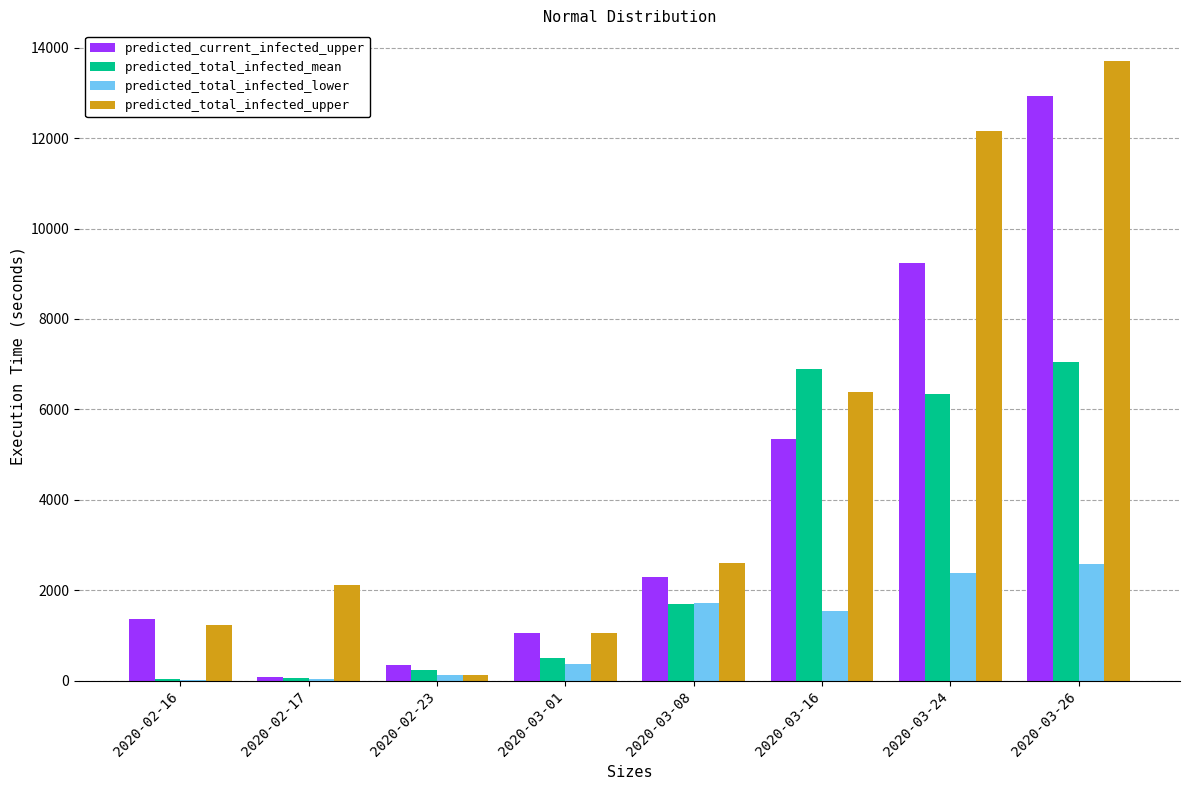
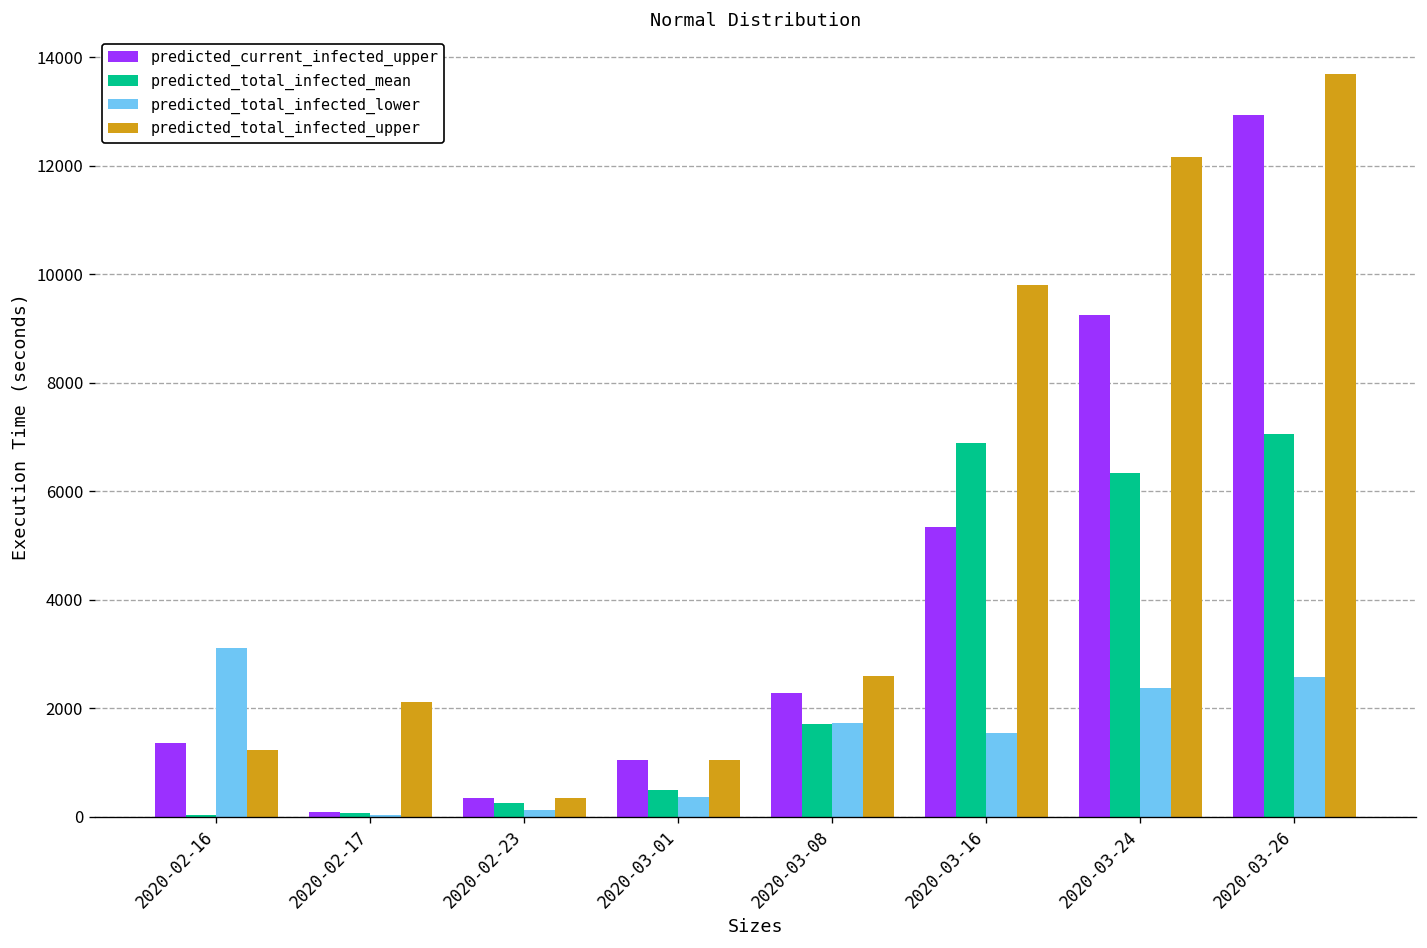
predicted_total_infected_lower, 2020-02-16: 0 -> 3100
predicted_total_infected_upper, 2020-02-23: 100 -> 400
predicted_total_infected_upper, 2020-03-16: 6400 -> 9800
